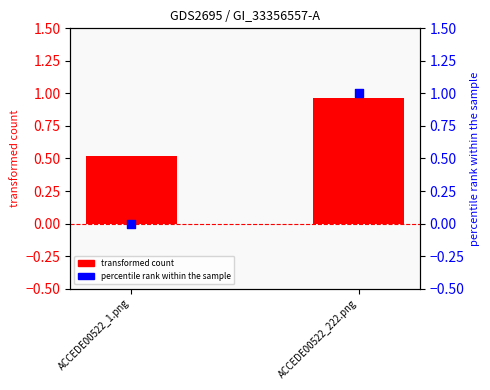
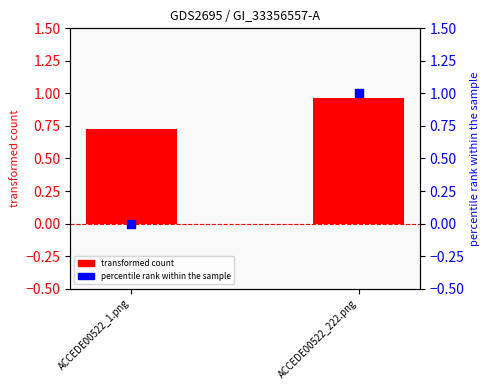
transformed count, ACCEDE00522_1.png: 0.52 -> 0.73
